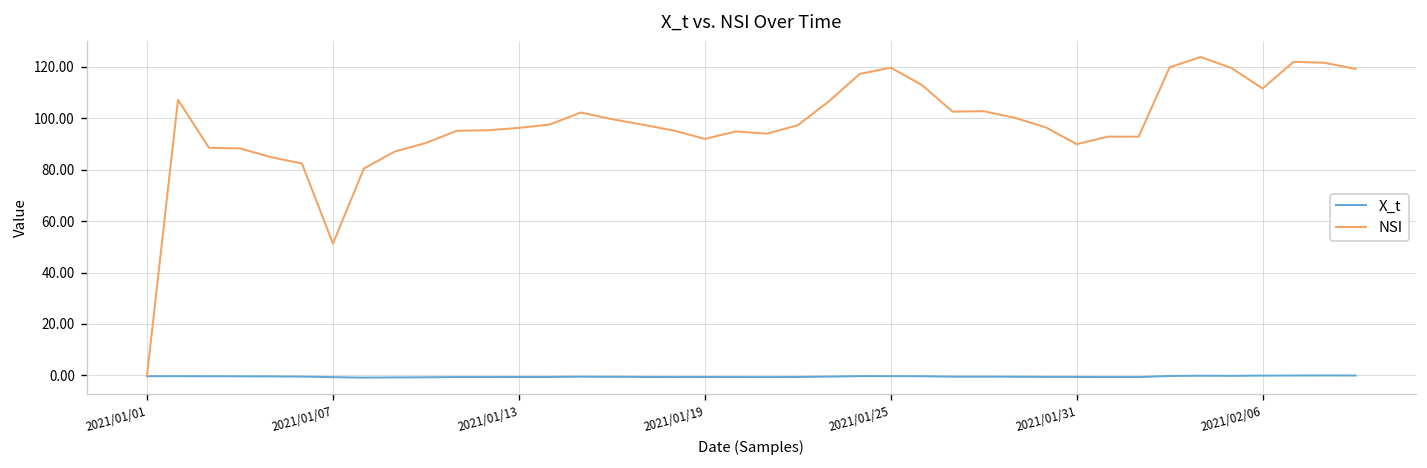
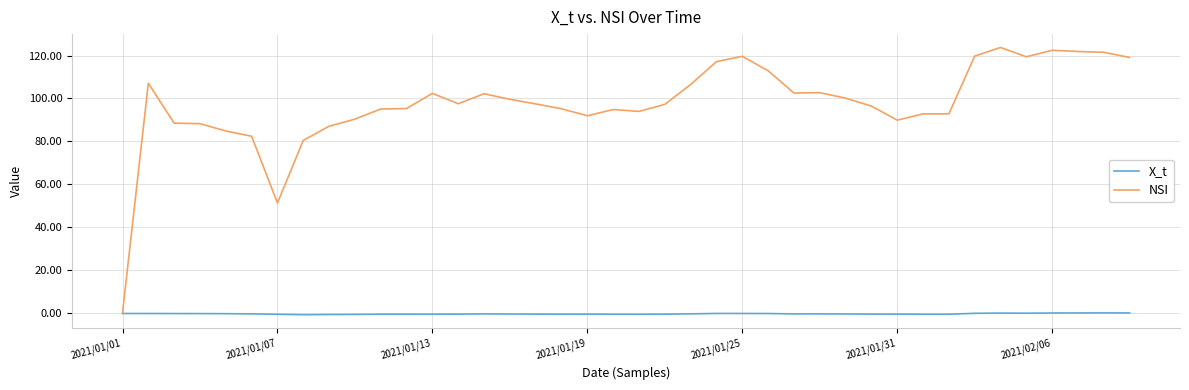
NSI, 2021/01/13: 96 -> 102
NSI, 2021/02/06: 112 -> 122
